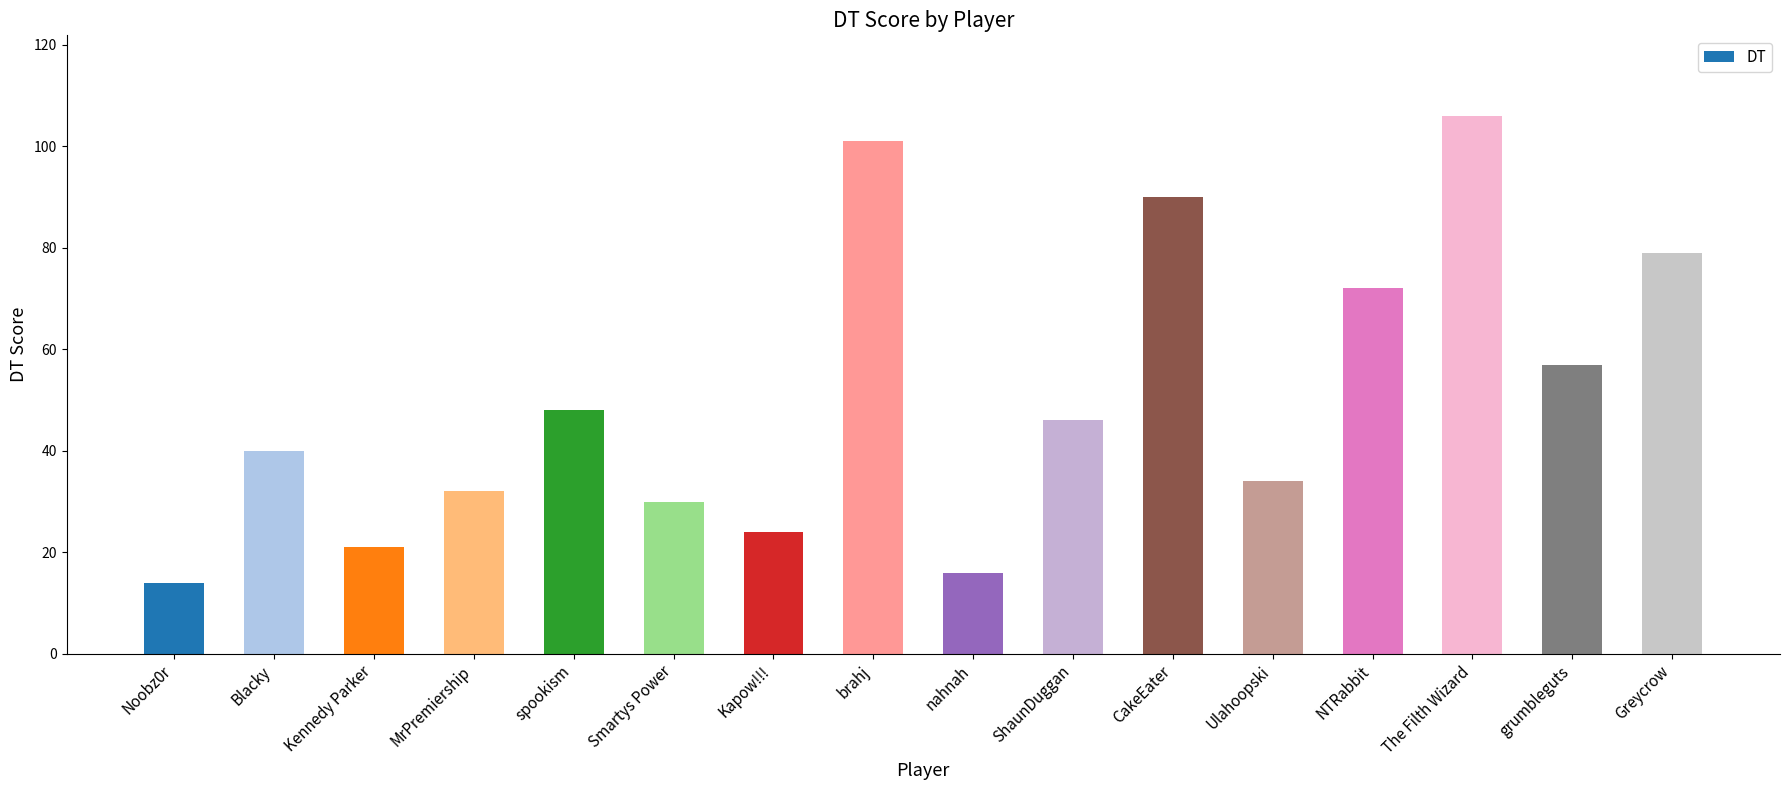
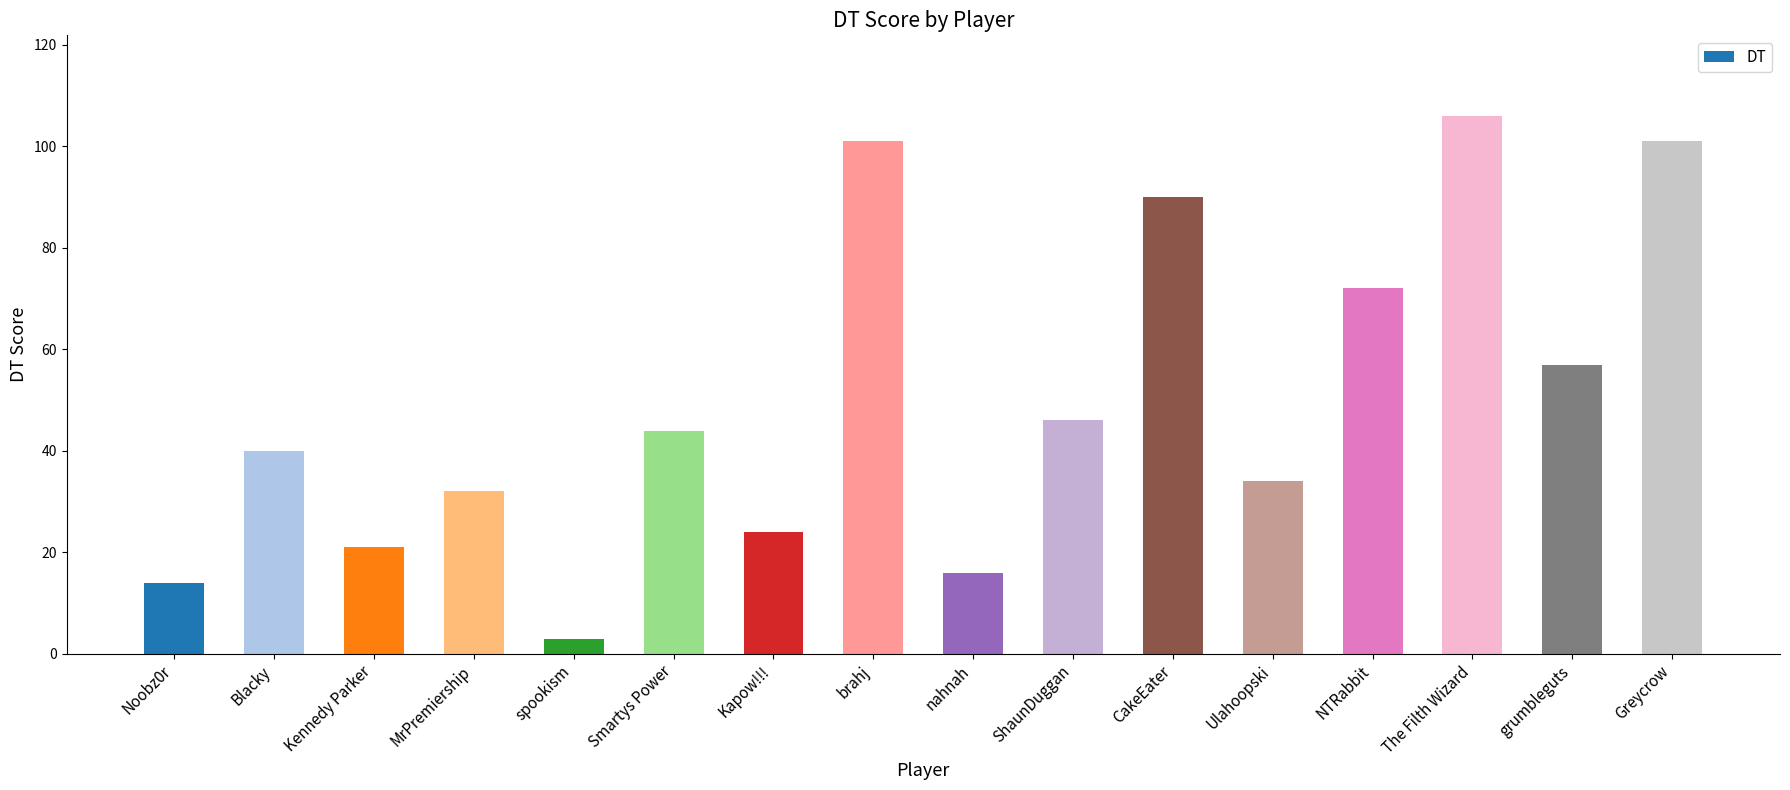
spookism: 48 -> 3
Smartys Power: 30 -> 44
Greycrow: 79 -> 101
